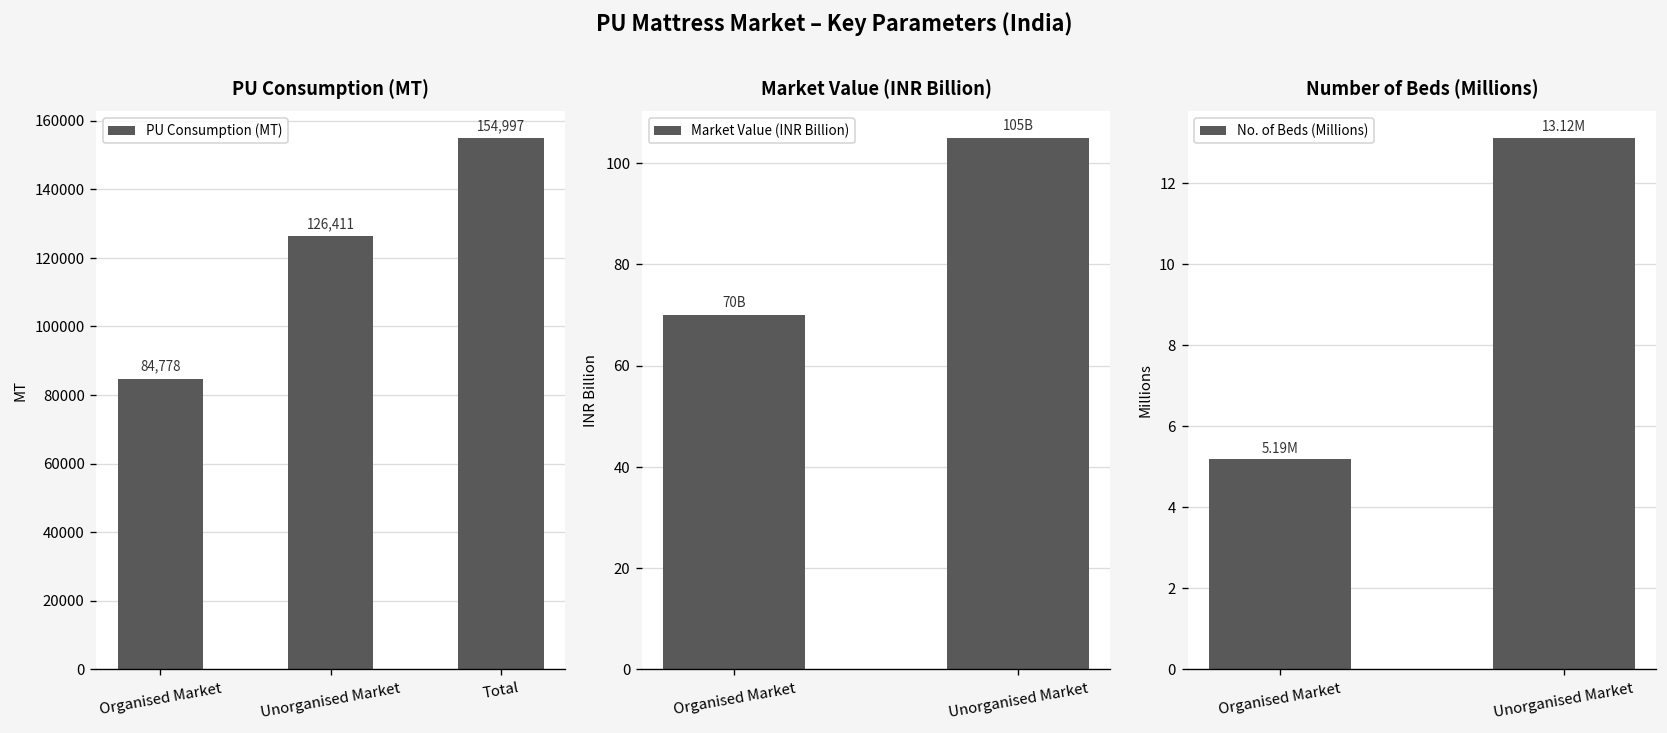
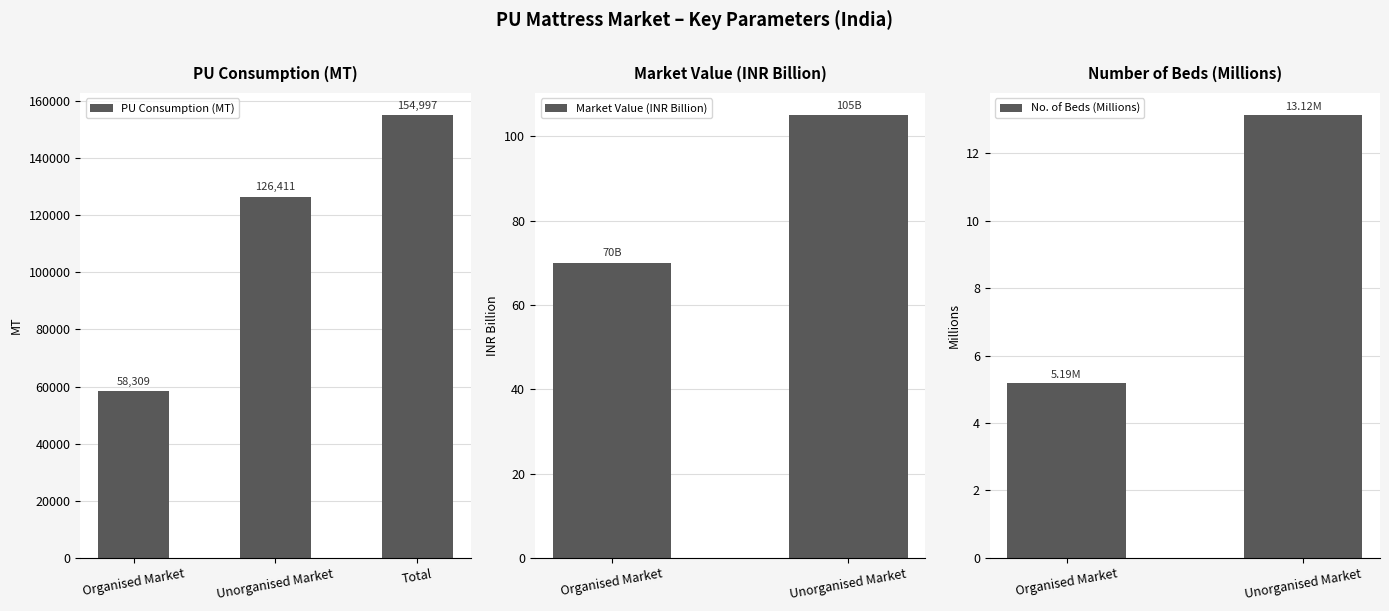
PU Consumption (MT), Organised Market: 84,778 -> 58,309
